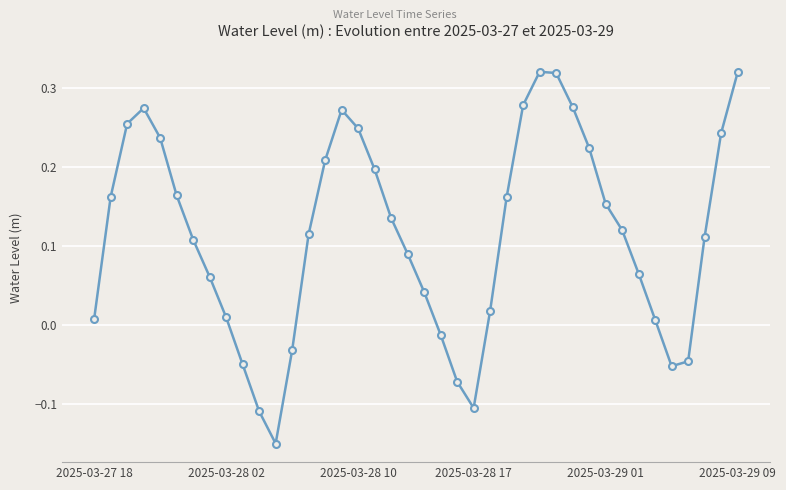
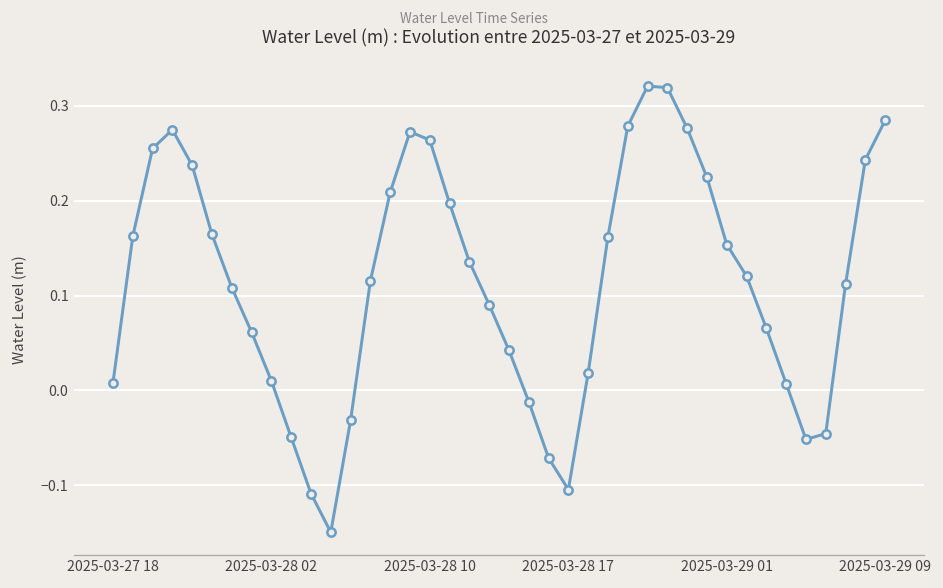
2025-03-28 10: 0.25 -> 0.26
2025-03-29 09: 0.32 -> 0.28
